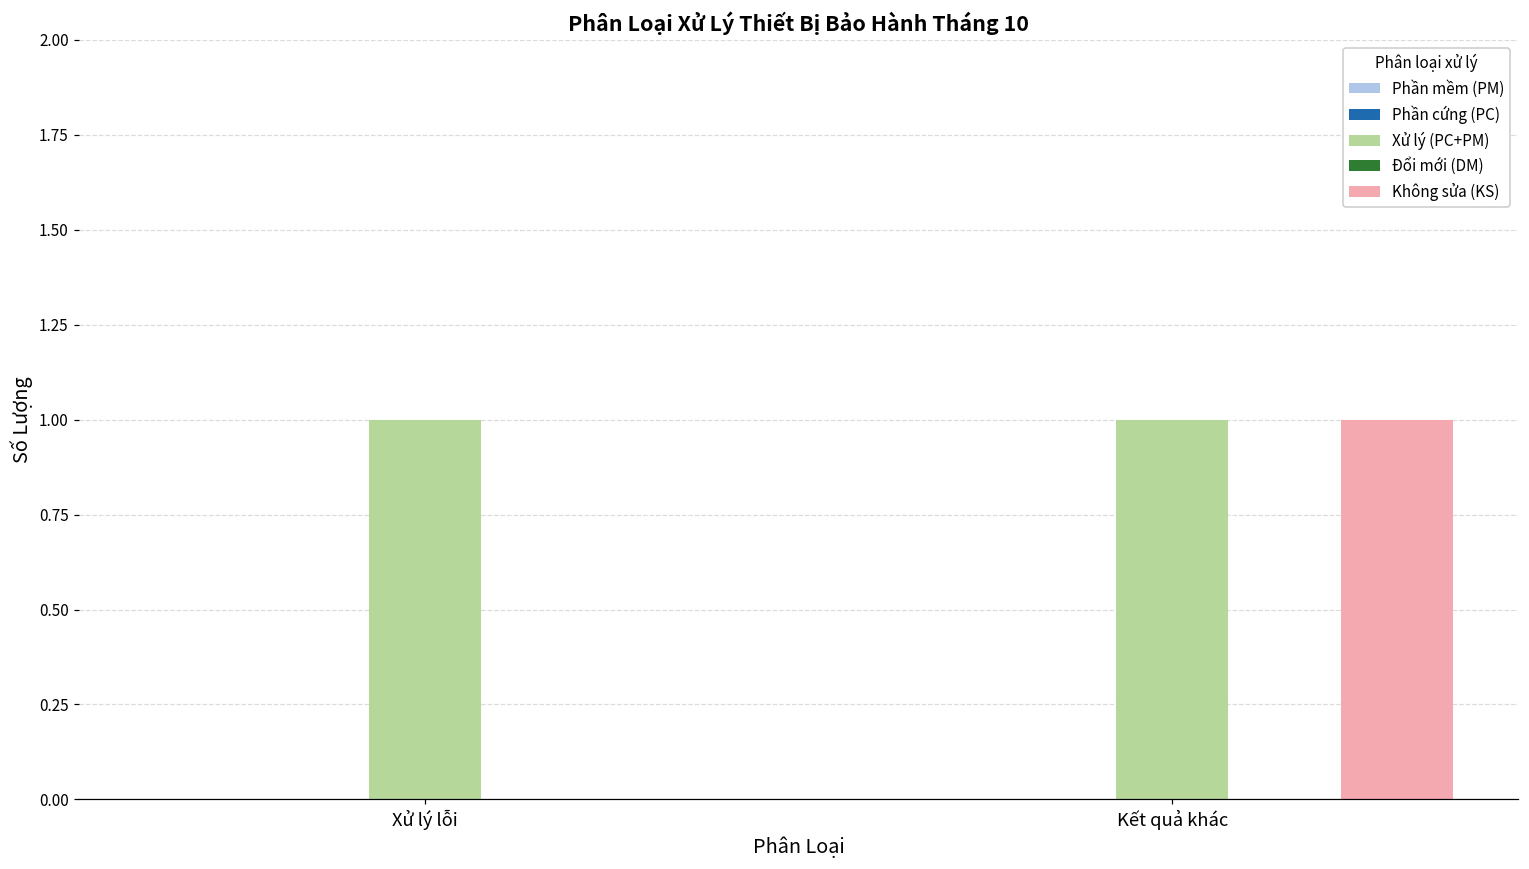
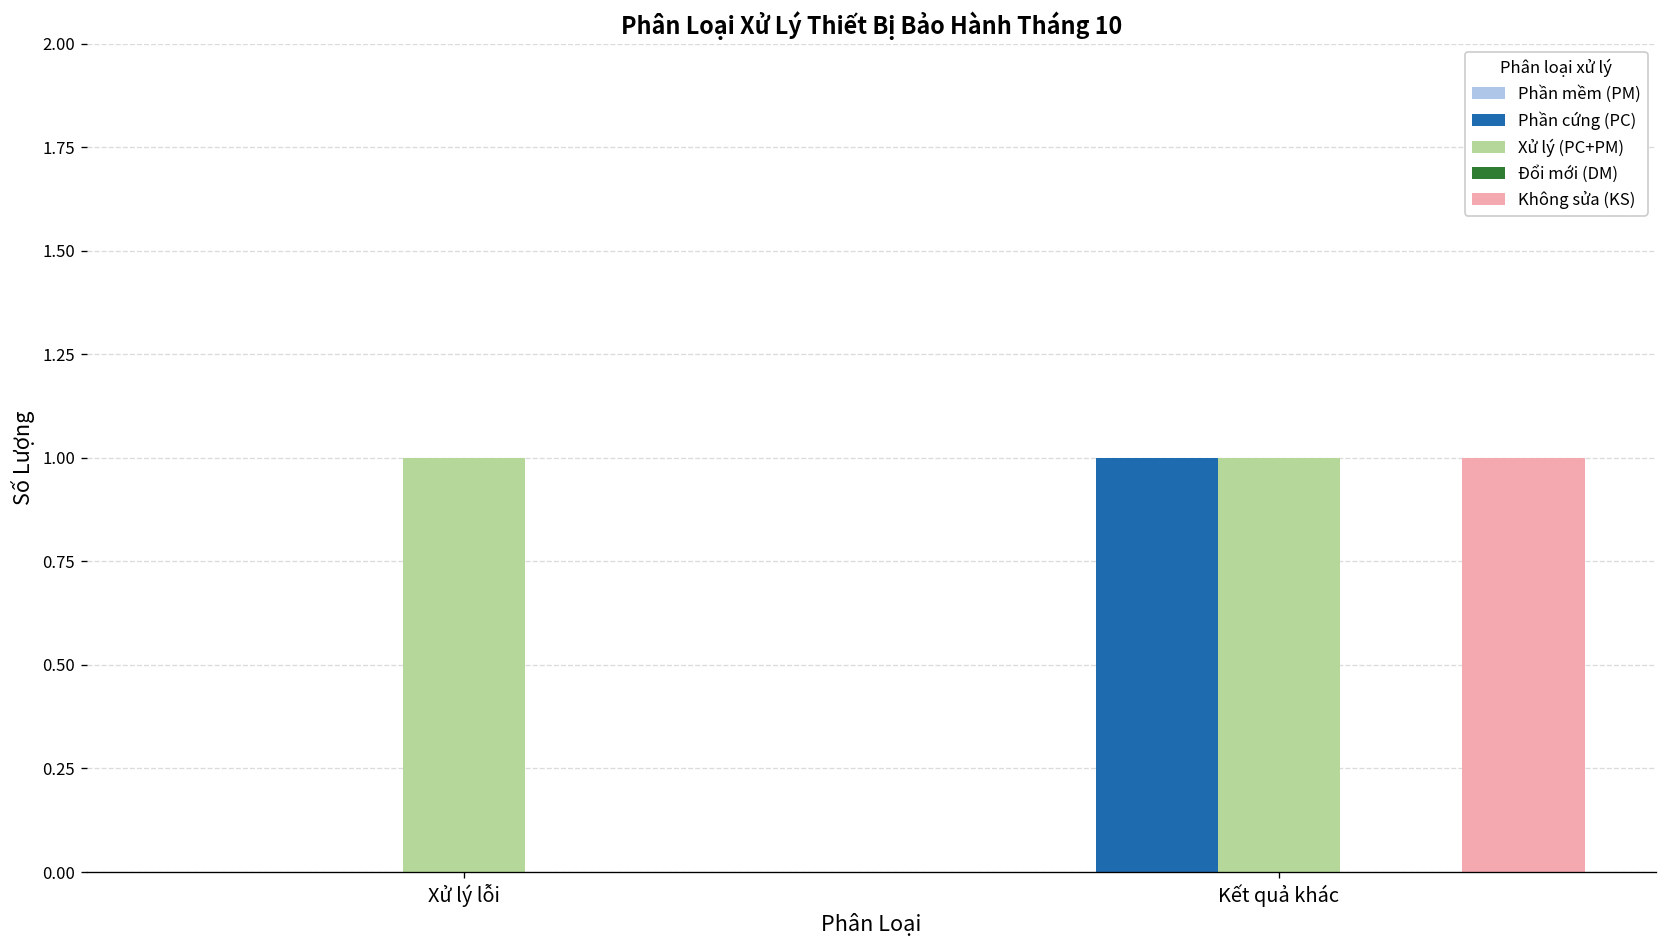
Phần cứng (PC), Kết quả khác: 0 -> 1
